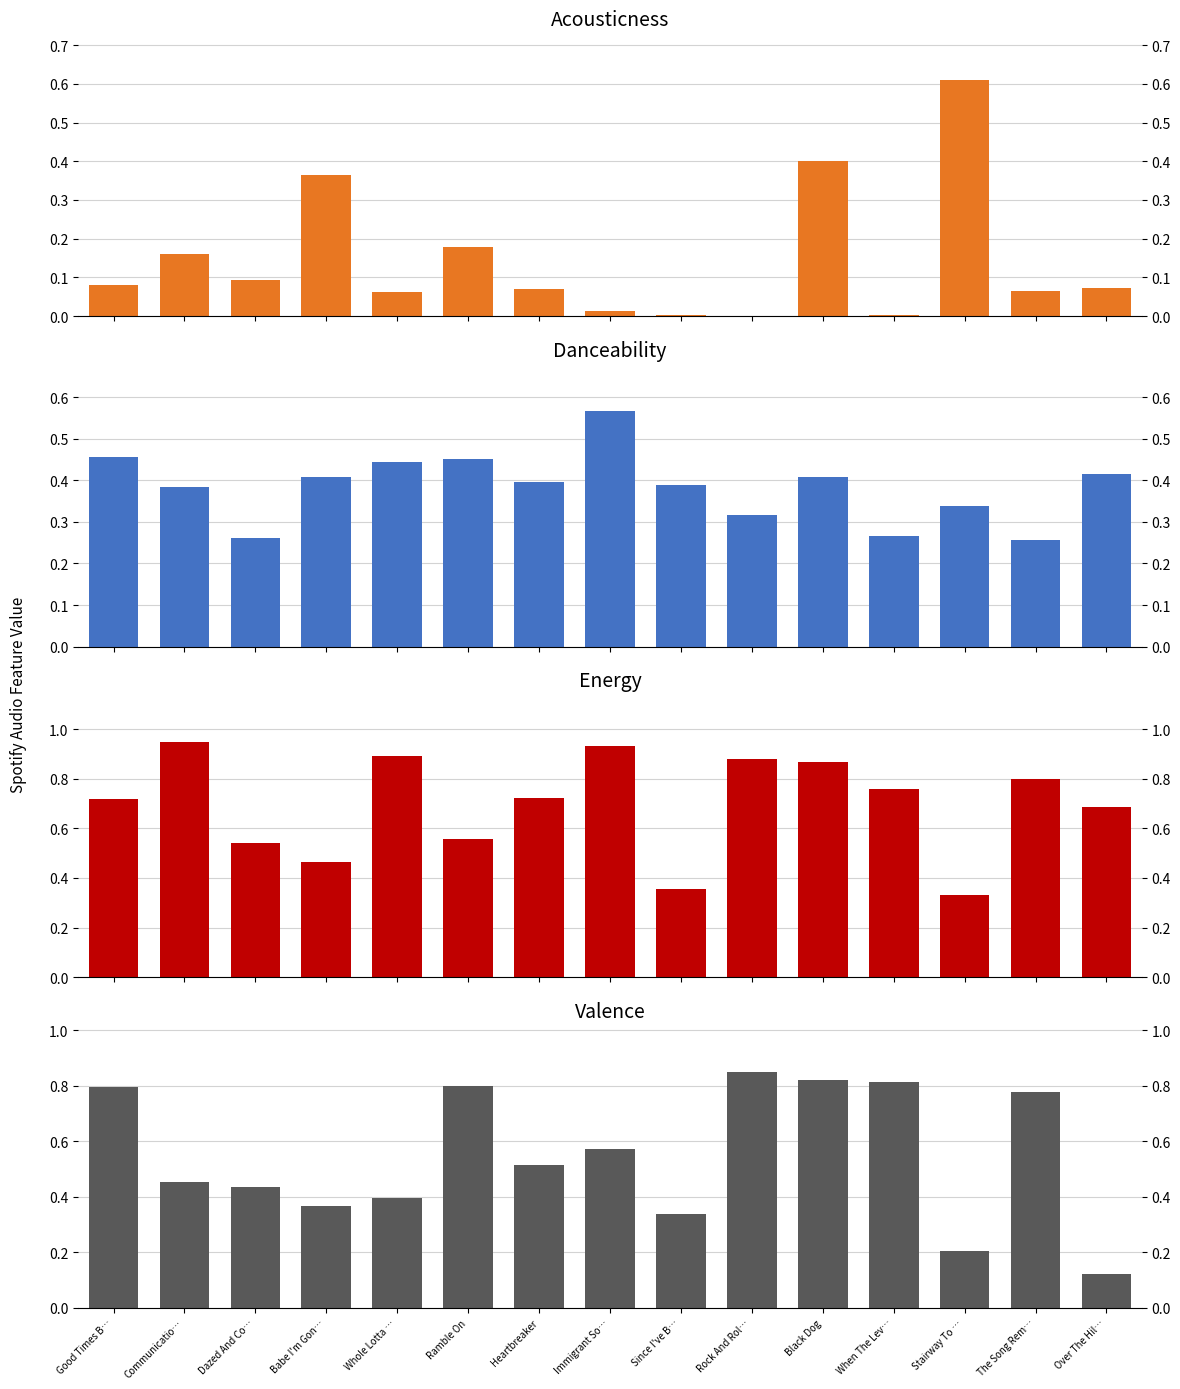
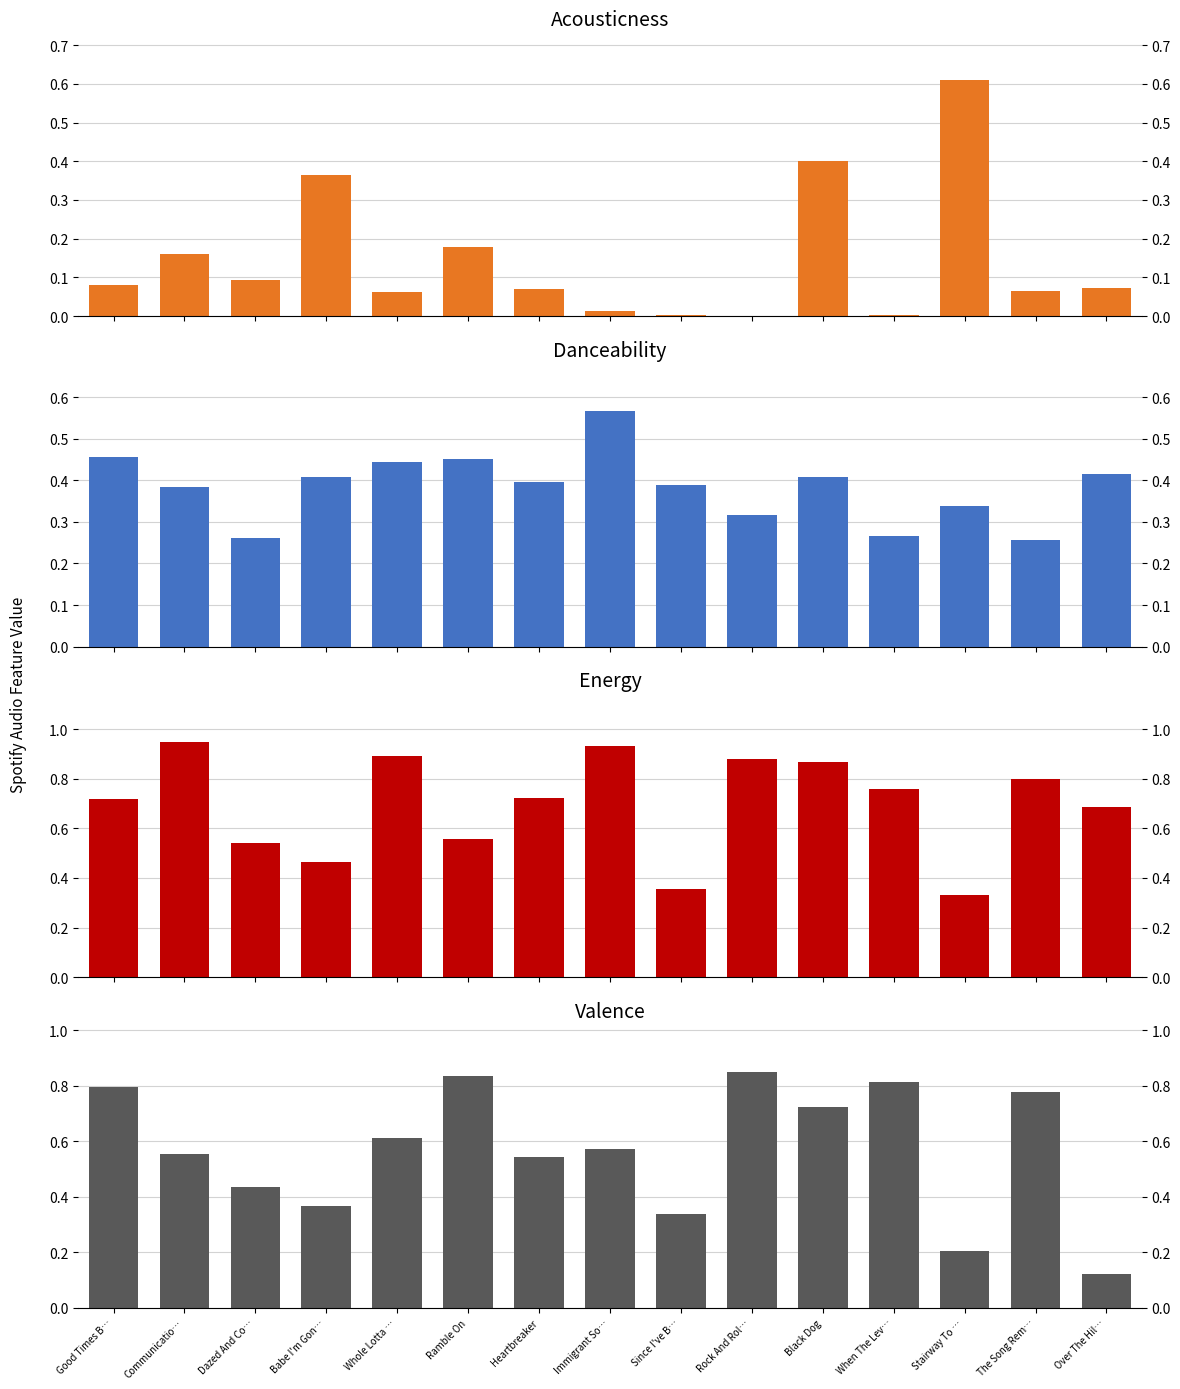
Valence, Communicatio…: 0.45 -> 0.56
Valence, Whole Lotta …: 0.39 -> 0.61
Valence, Ramble On: 0.80 -> 0.83
Valence, Heartbreaker: 0.51 -> 0.54
Valence, Black Dog: 0.82 -> 0.72
